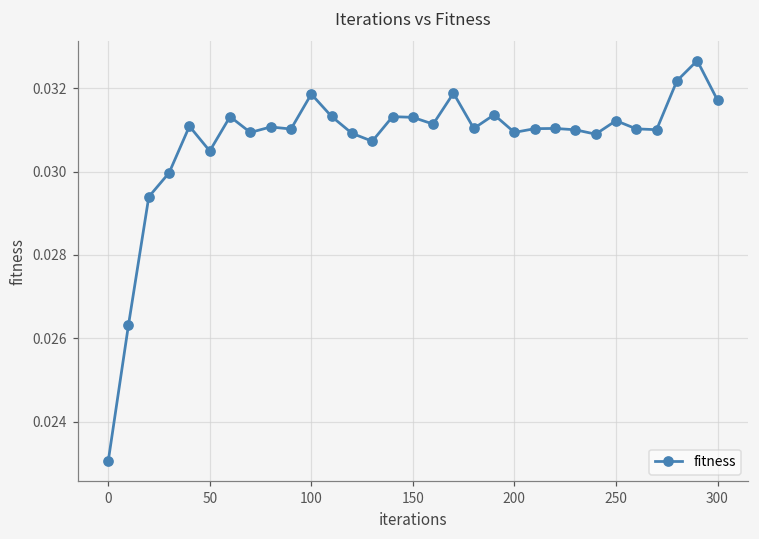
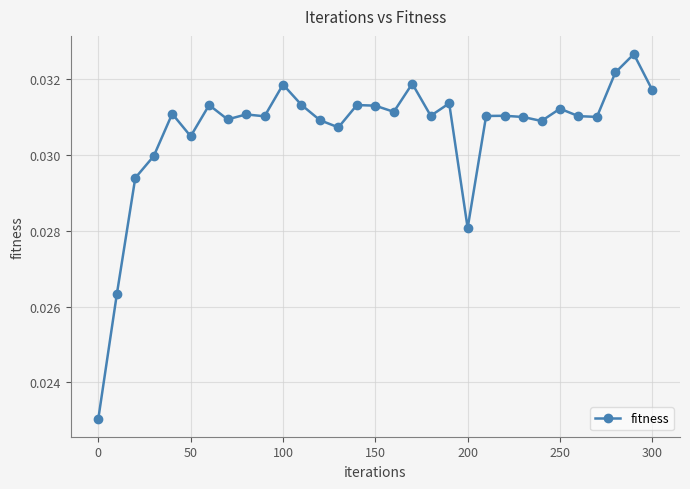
200: 0.0309 -> 0.0281
